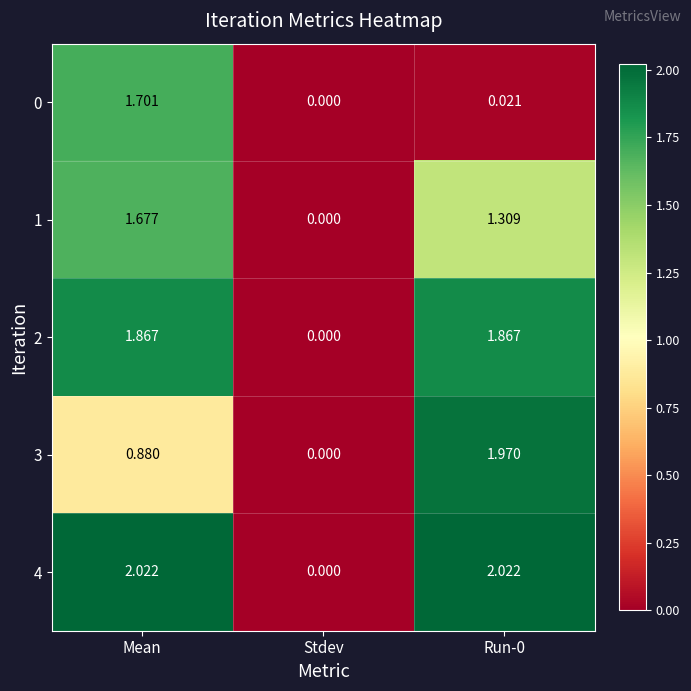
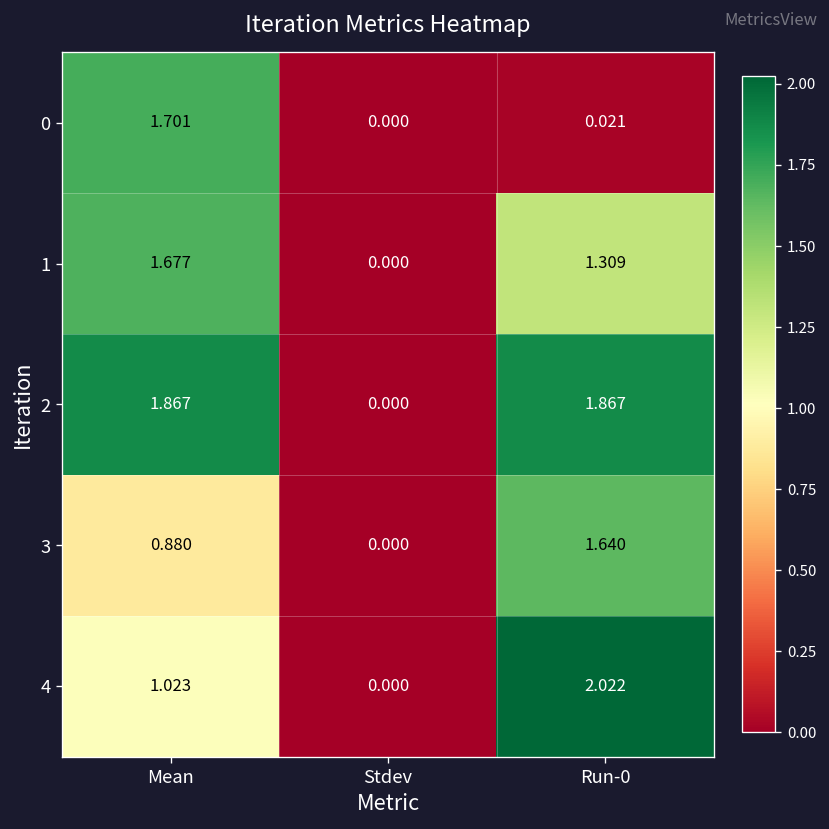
3, Run-0: 1.970 -> 1.640
4, Mean: 2.022 -> 1.023
